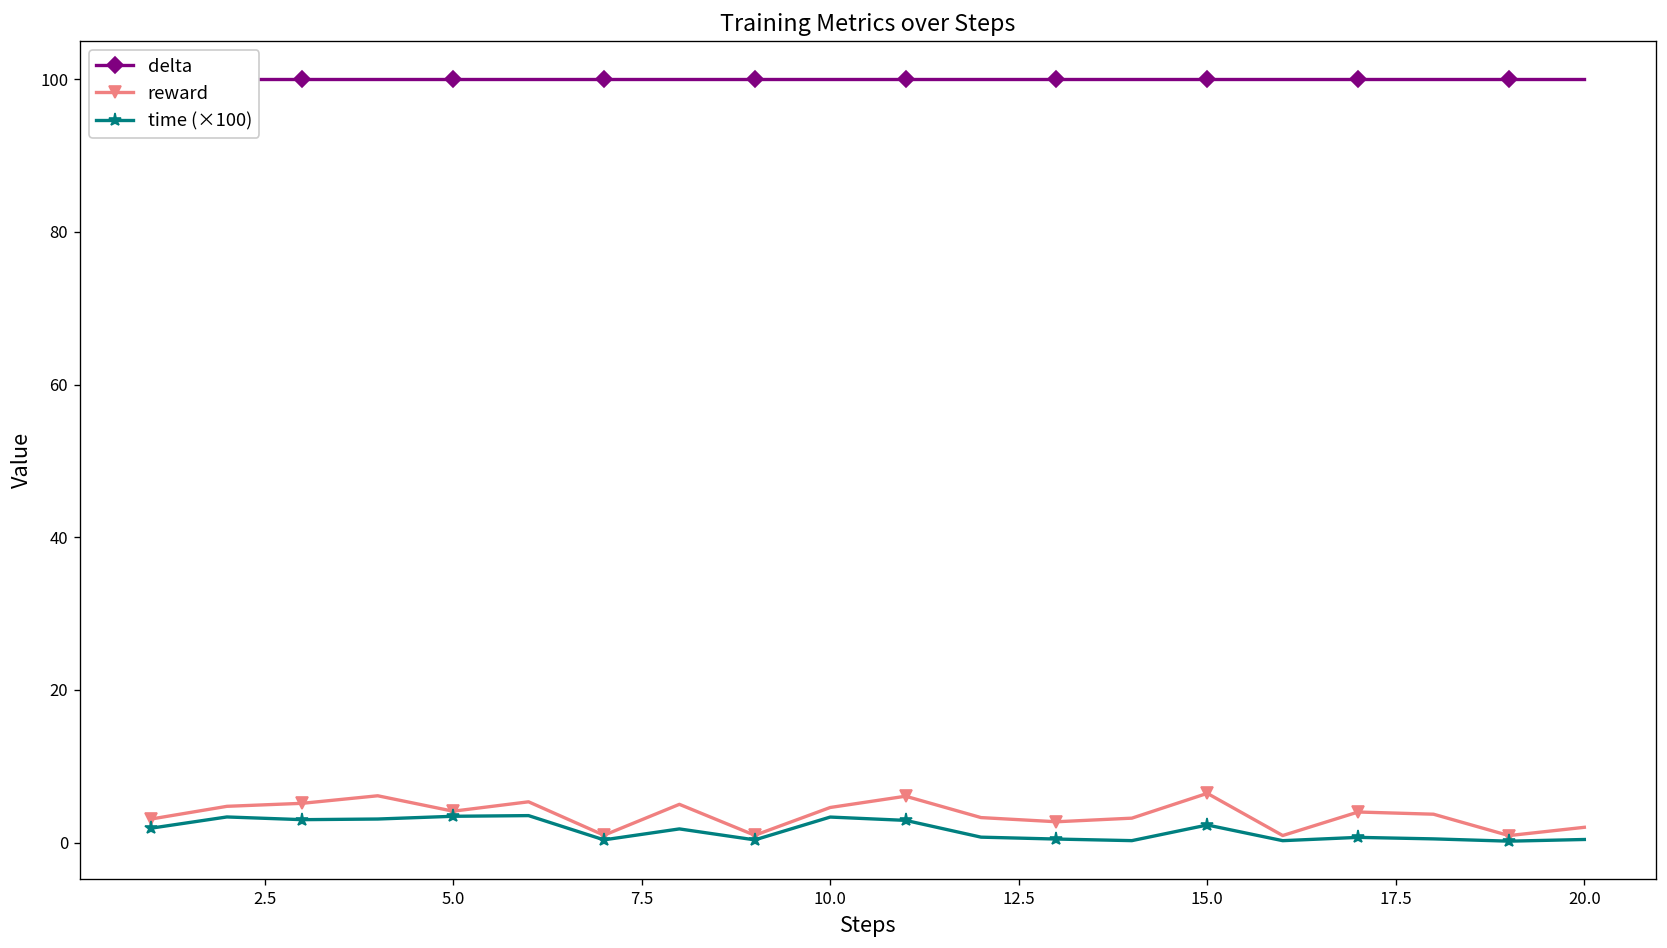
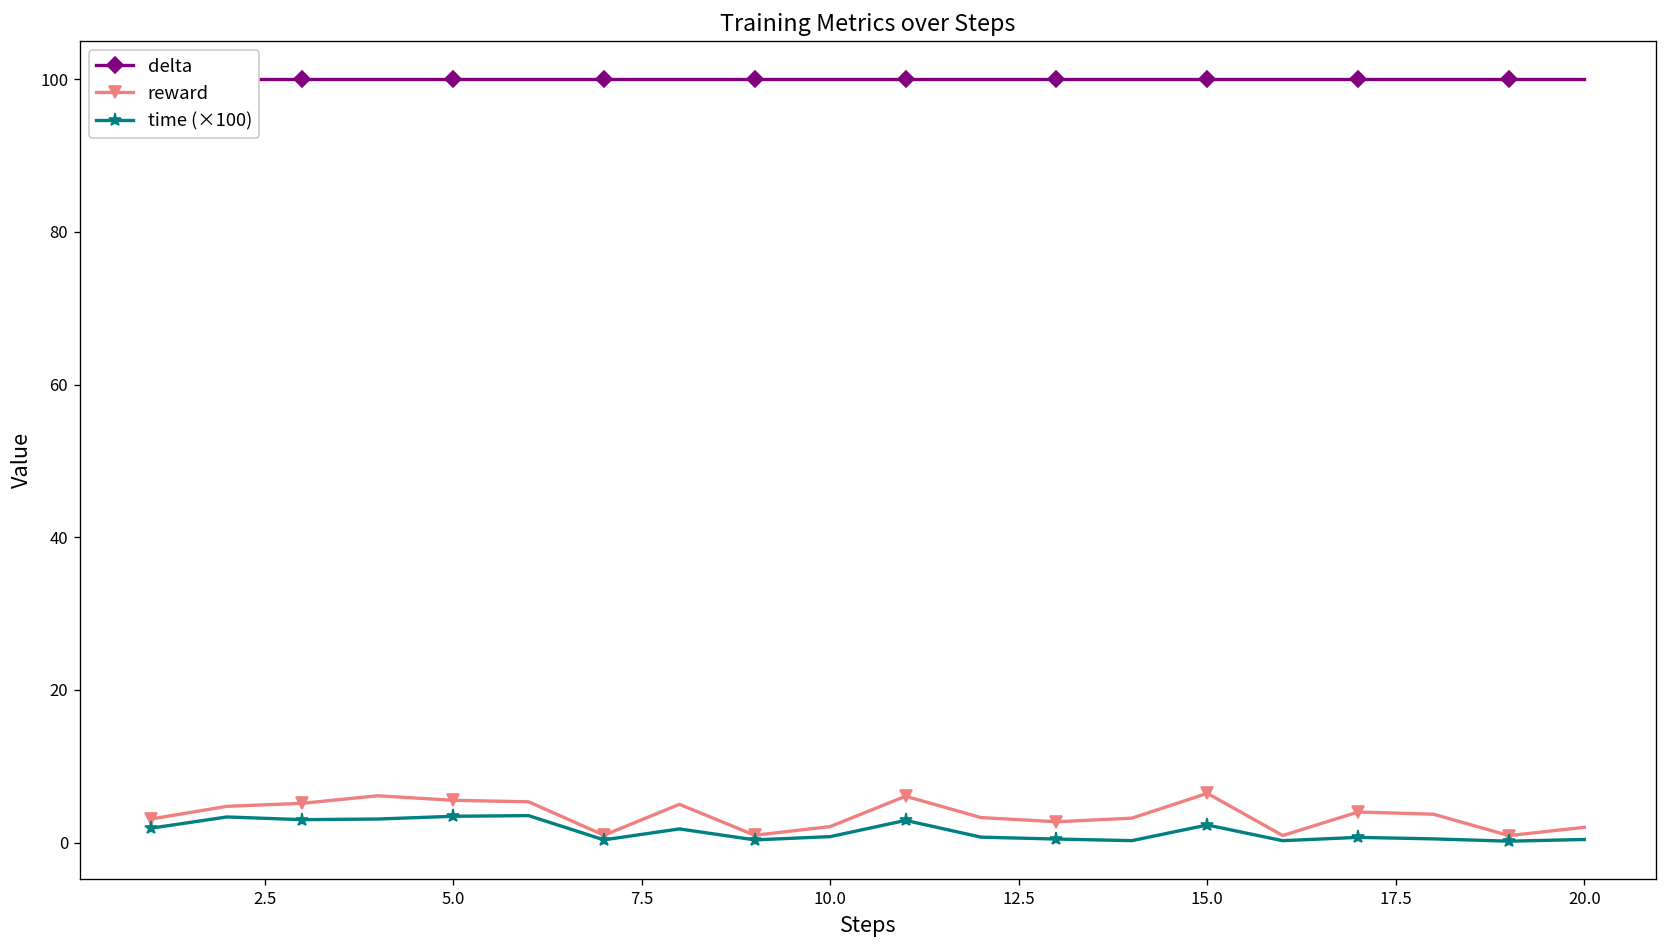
reward, 5.0: 4 -> 6
reward, 10.0: 5 -> 2
time (×100), 10.0: 3 -> 1
